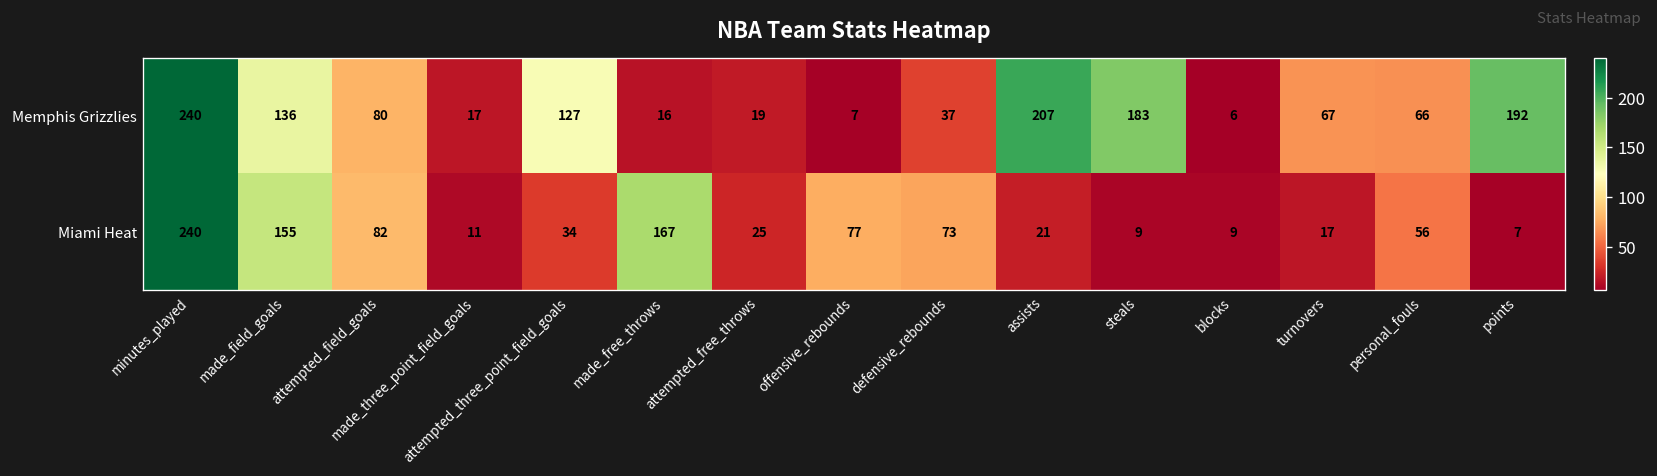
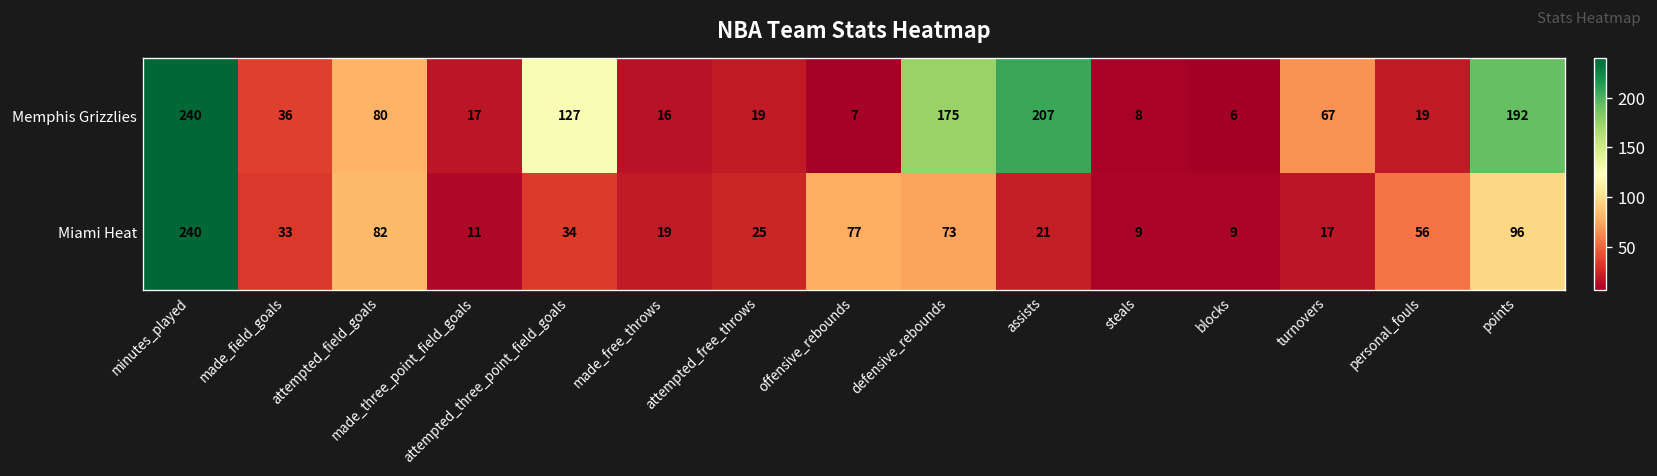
Memphis Grizzlies, made_field_goals: 136 -> 36
Memphis Grizzlies, defensive_rebounds: 37 -> 175
Memphis Grizzlies, steals: 183 -> 8
Memphis Grizzlies, personal_fouls: 66 -> 19
Miami Heat, made_field_goals: 155 -> 33
Miami Heat, made_free_throws: 167 -> 19
Miami Heat, points: 7 -> 96
